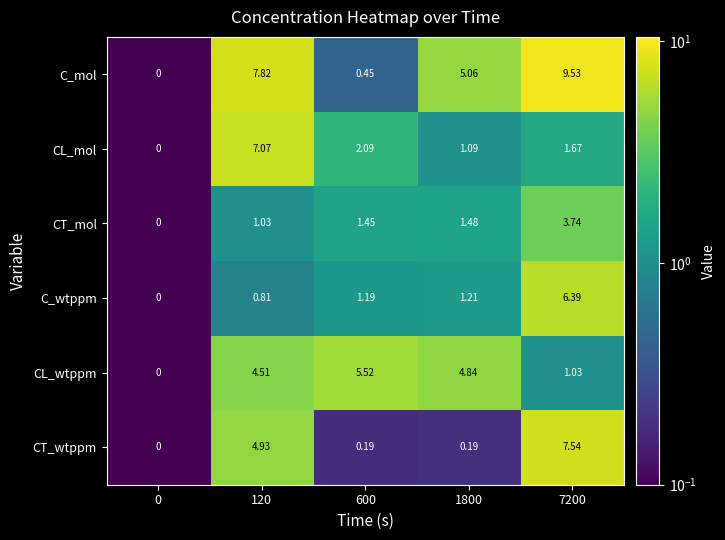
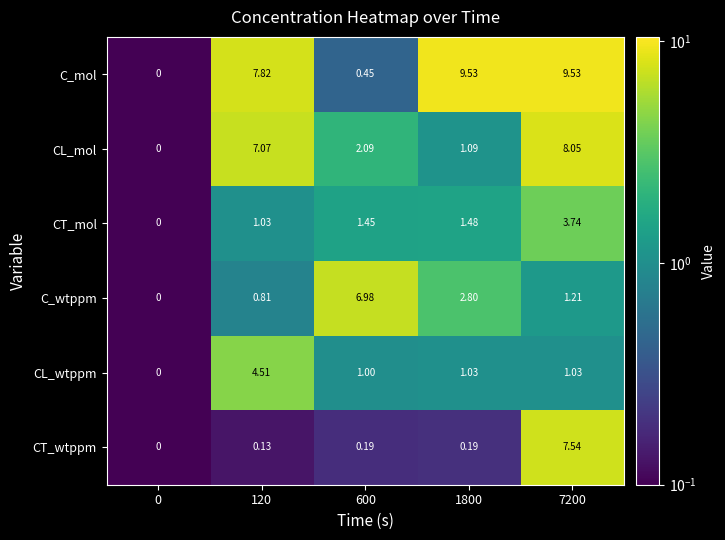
C_mol, 1800: 5.06 -> 9.53
CL_mol, 7200: 1.67 -> 8.05
C_wtppm, 600: 1.19 -> 6.98
C_wtppm, 1800: 1.21 -> 2.80
C_wtppm, 7200: 6.39 -> 1.21
CL_wtppm, 600: 5.52 -> 1.00
CL_wtppm, 1800: 4.84 -> 1.03
CT_wtppm, 120: 4.93 -> 0.13
